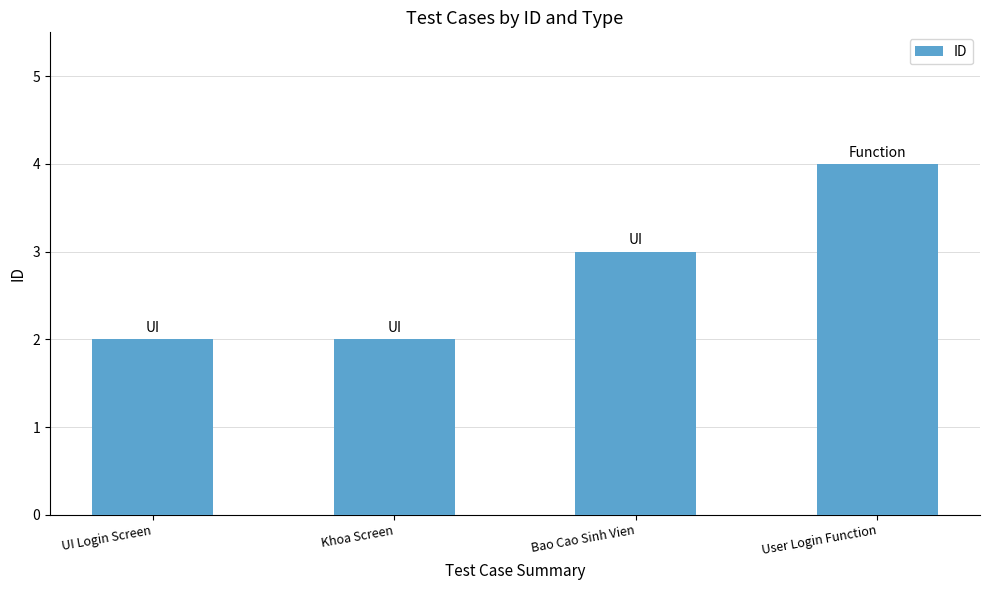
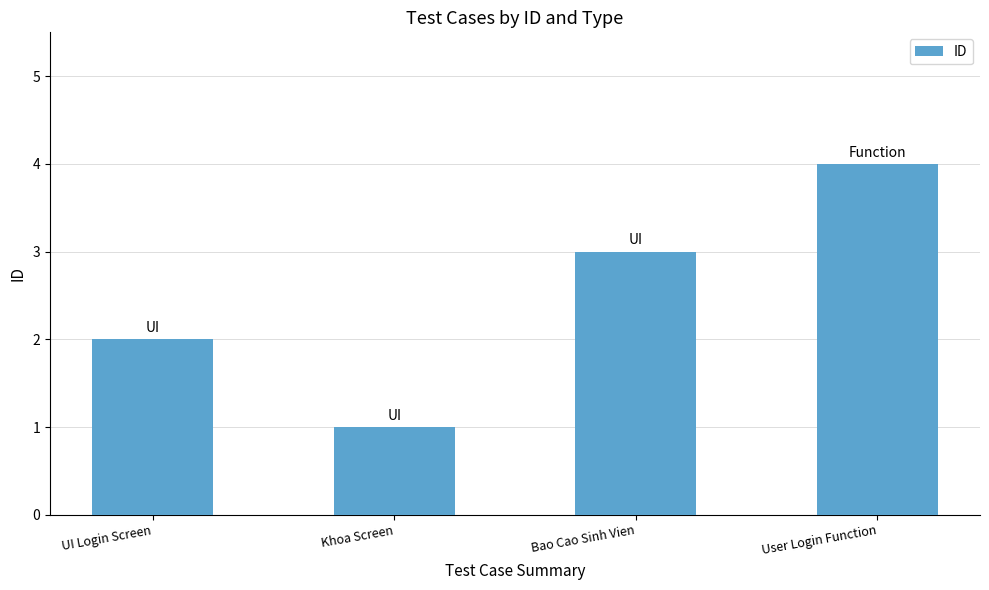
Khoa Screen: 2 -> 1
